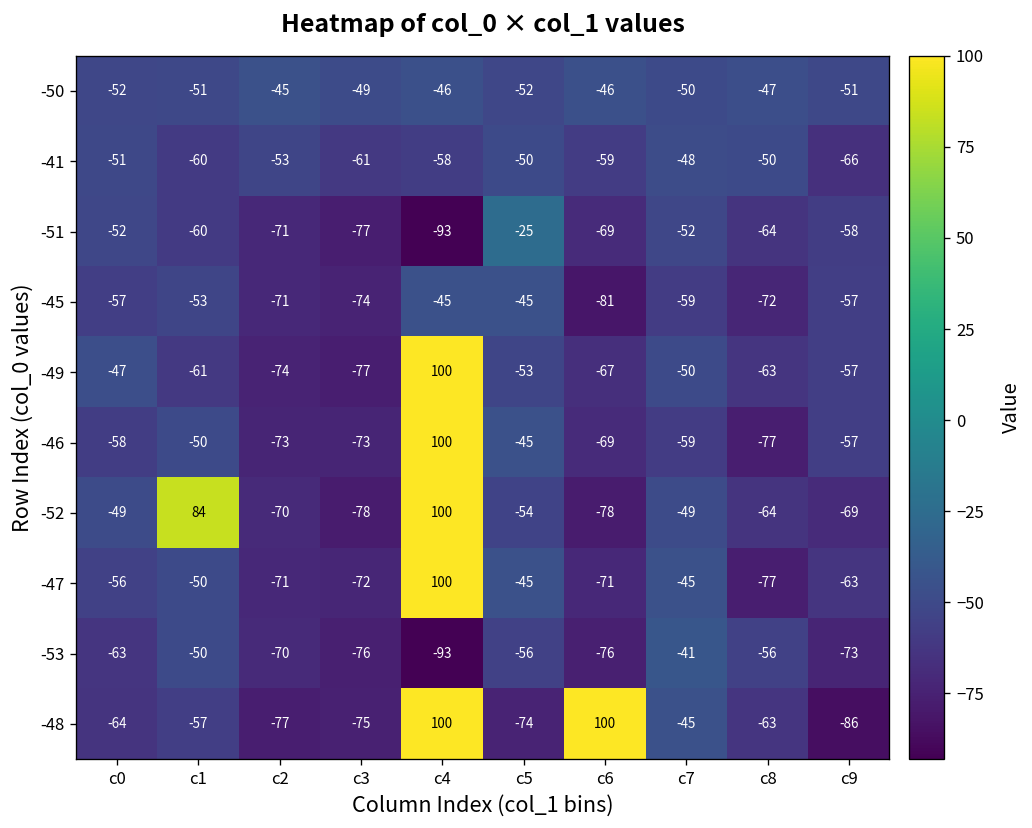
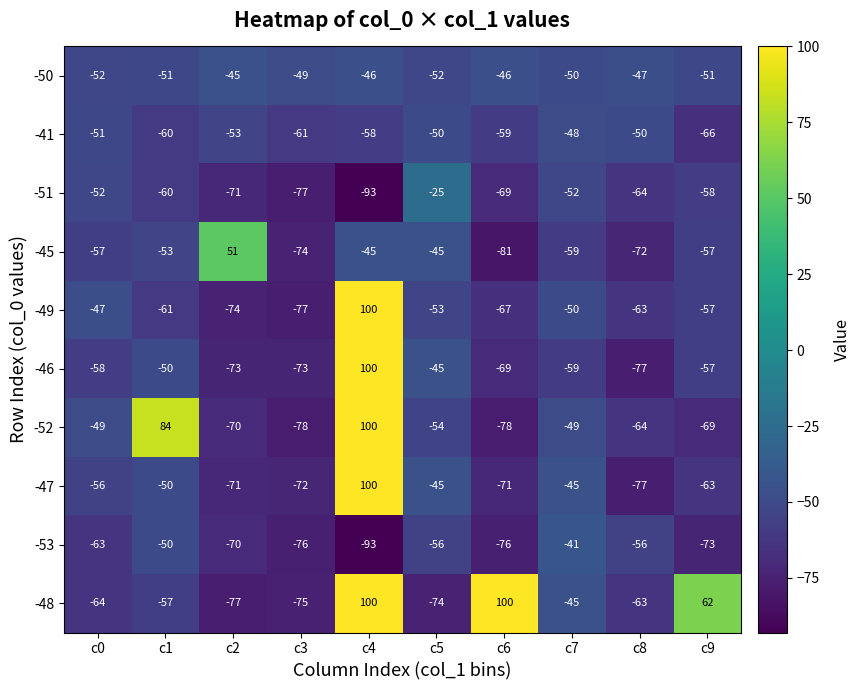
-45, c2: -71 -> 51
-48, c9: -86 -> 62
